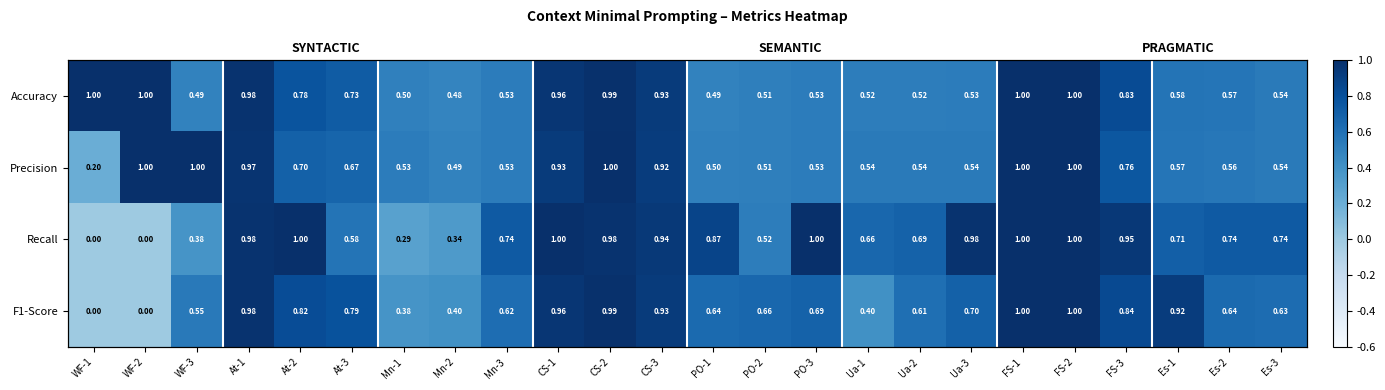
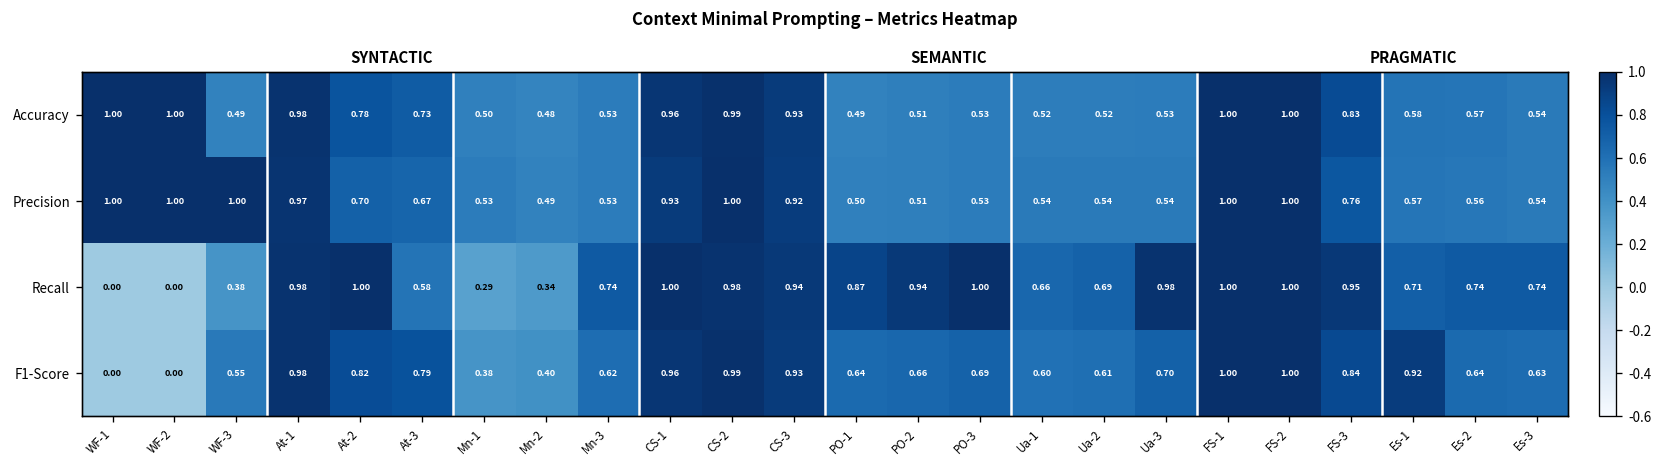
Precision, WF-1: 0.20 -> 1.00
Recall, PO-2: 0.52 -> 0.94
F1-Score, Ua-1: 0.40 -> 0.60
